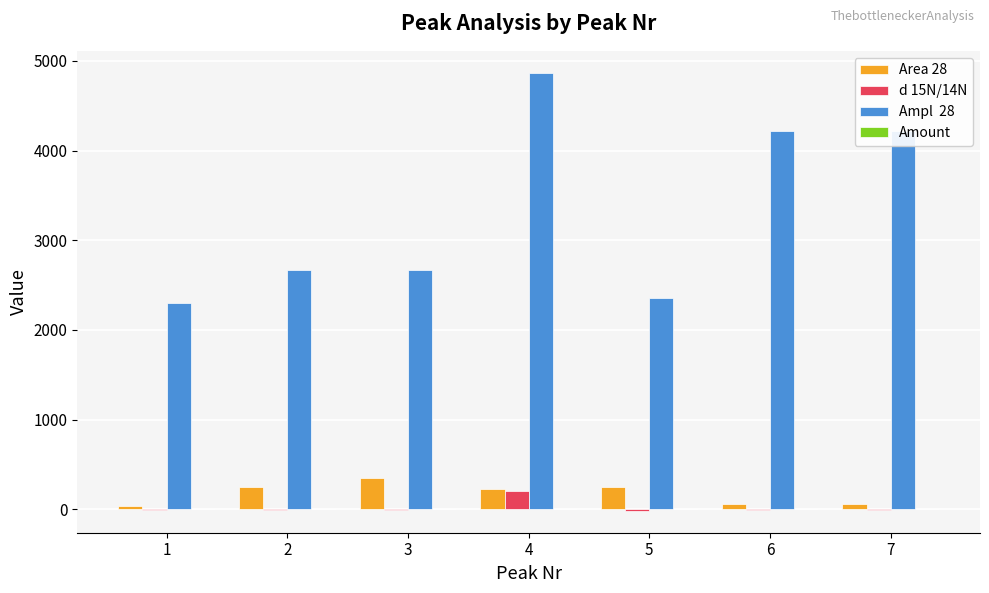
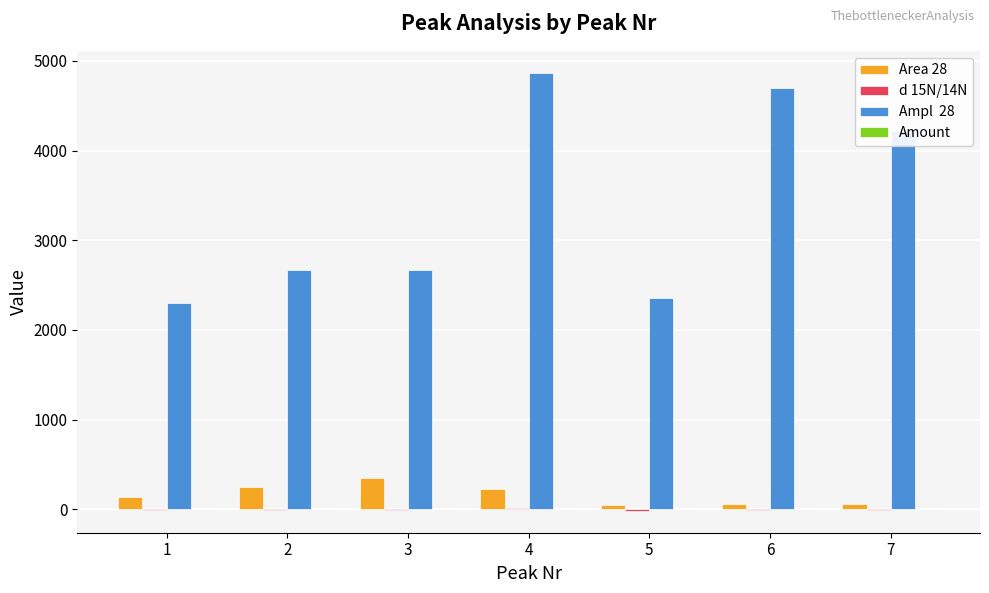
Area 28, 1: 0 -> 100
d 15N/14N, 4: 200 -> 0
Area 28, 5: 200 -> 0
Ampl 28, 6: 4200 -> 4700
